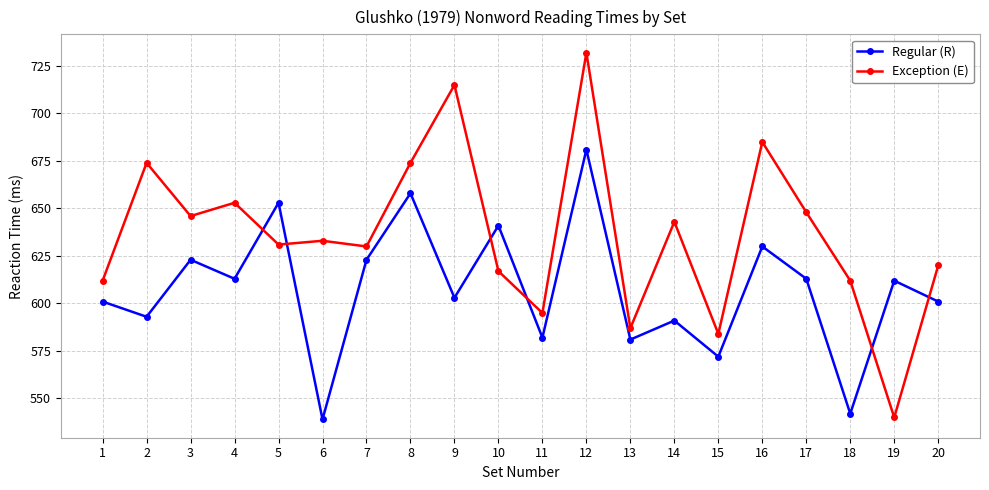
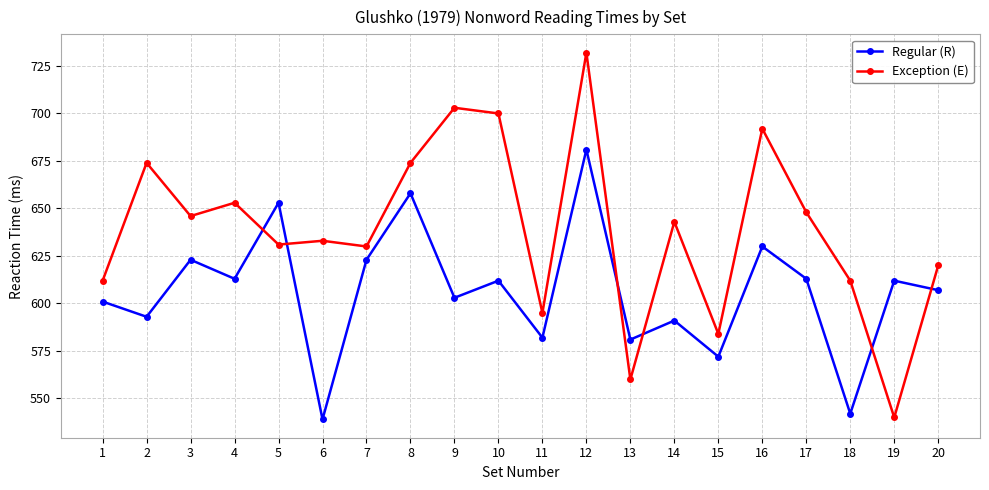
Exception (E), 9: 715 -> 703
Regular (R), 10: 641 -> 612
Exception (E), 10: 617 -> 700
Exception (E), 13: 587 -> 560
Exception (E), 16: 685 -> 692
Regular (R), 20: 601 -> 607
